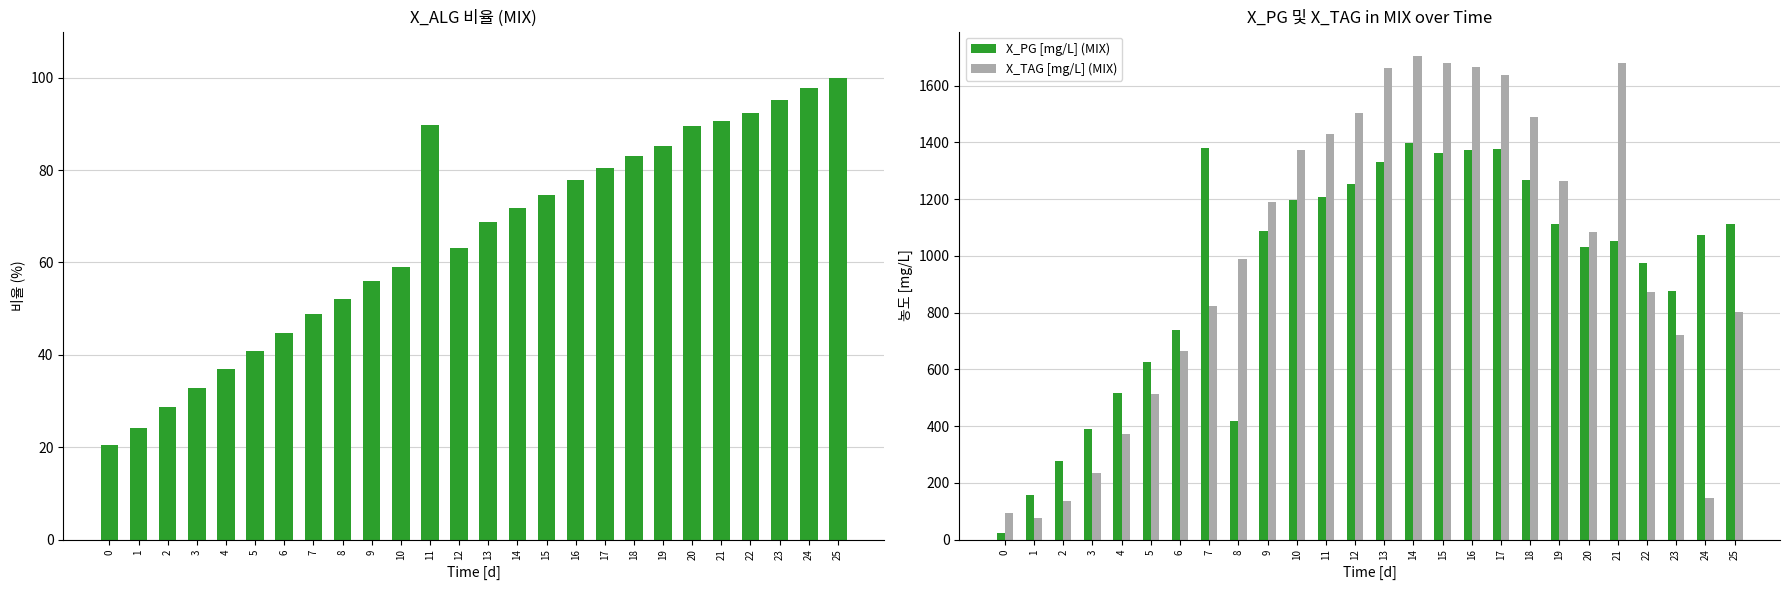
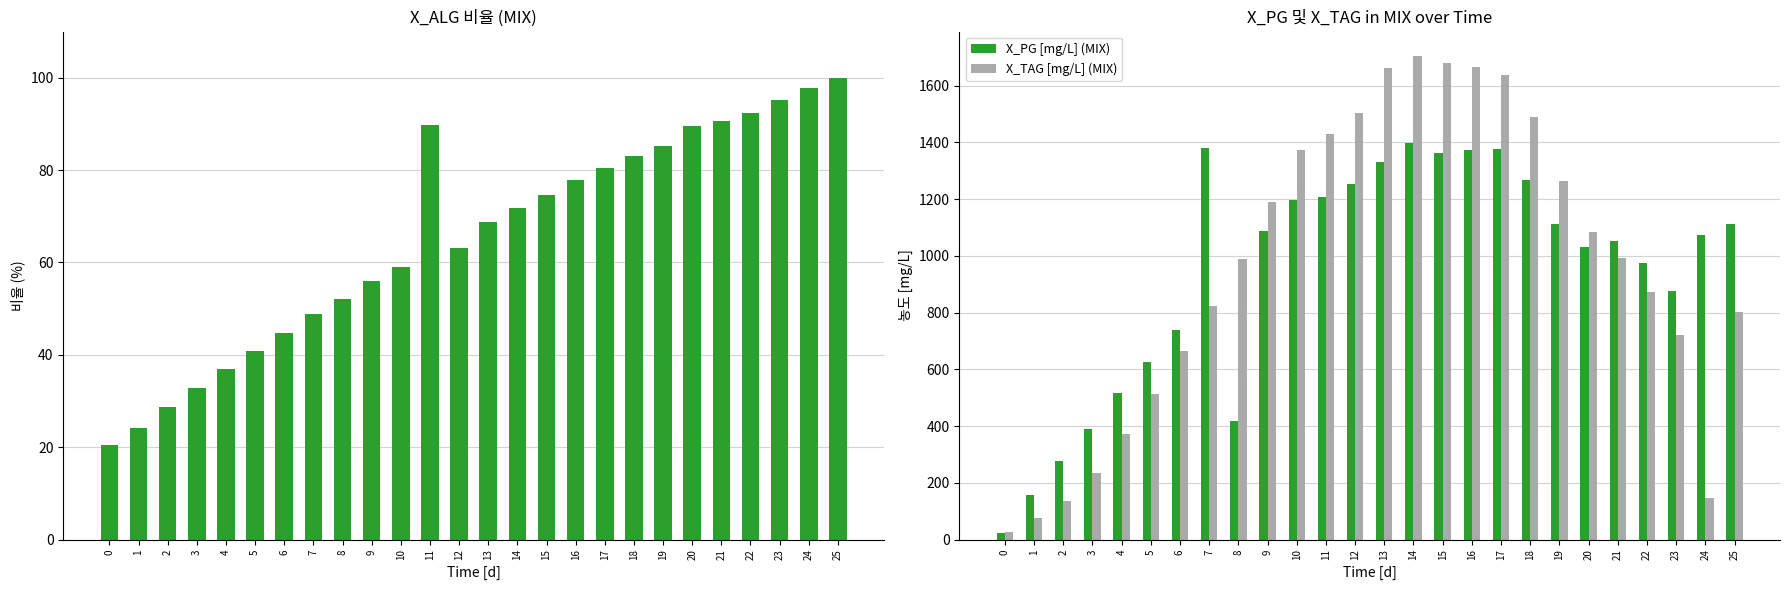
X_PG 및 X_TAG in MIX over Time, X_TAG [mg/L] (MIX), 0: 90 -> 30
X_PG 및 X_TAG in MIX over Time, X_TAG [mg/L] (MIX), 21: 1680 -> 990
